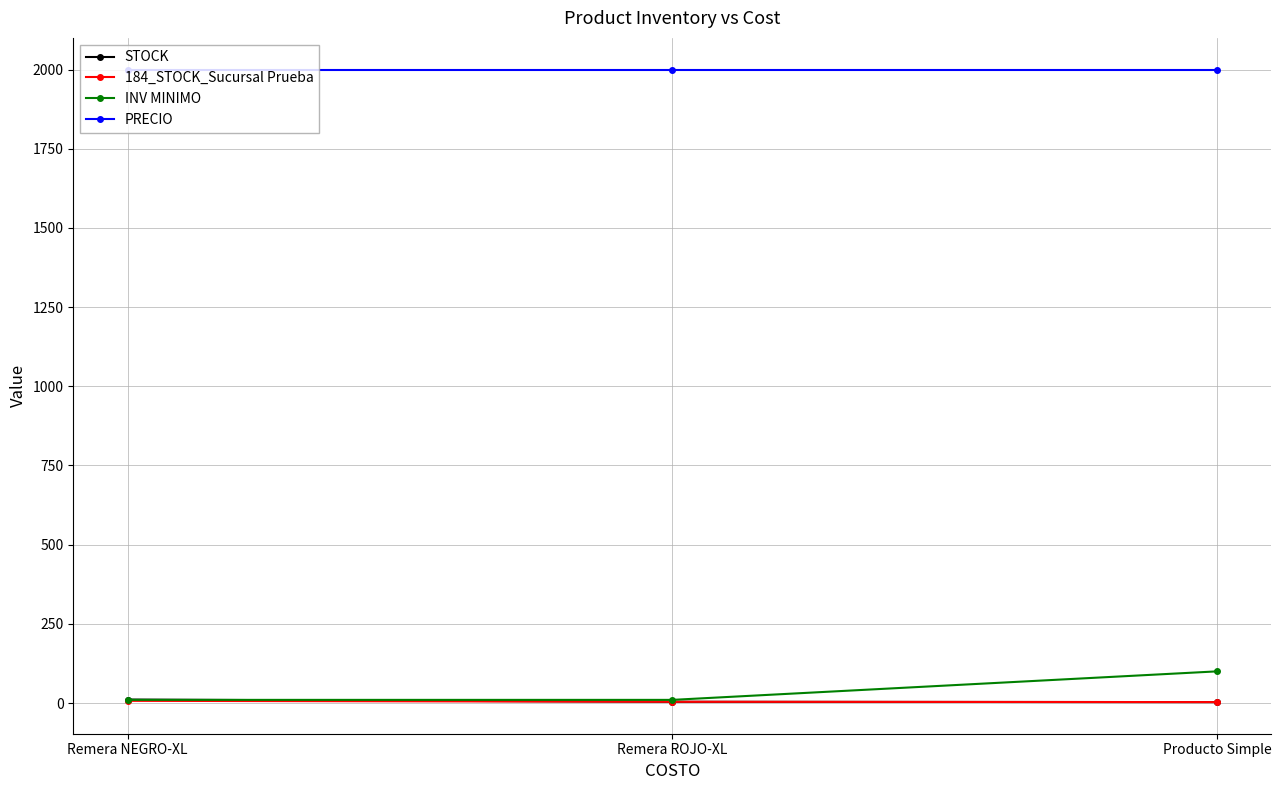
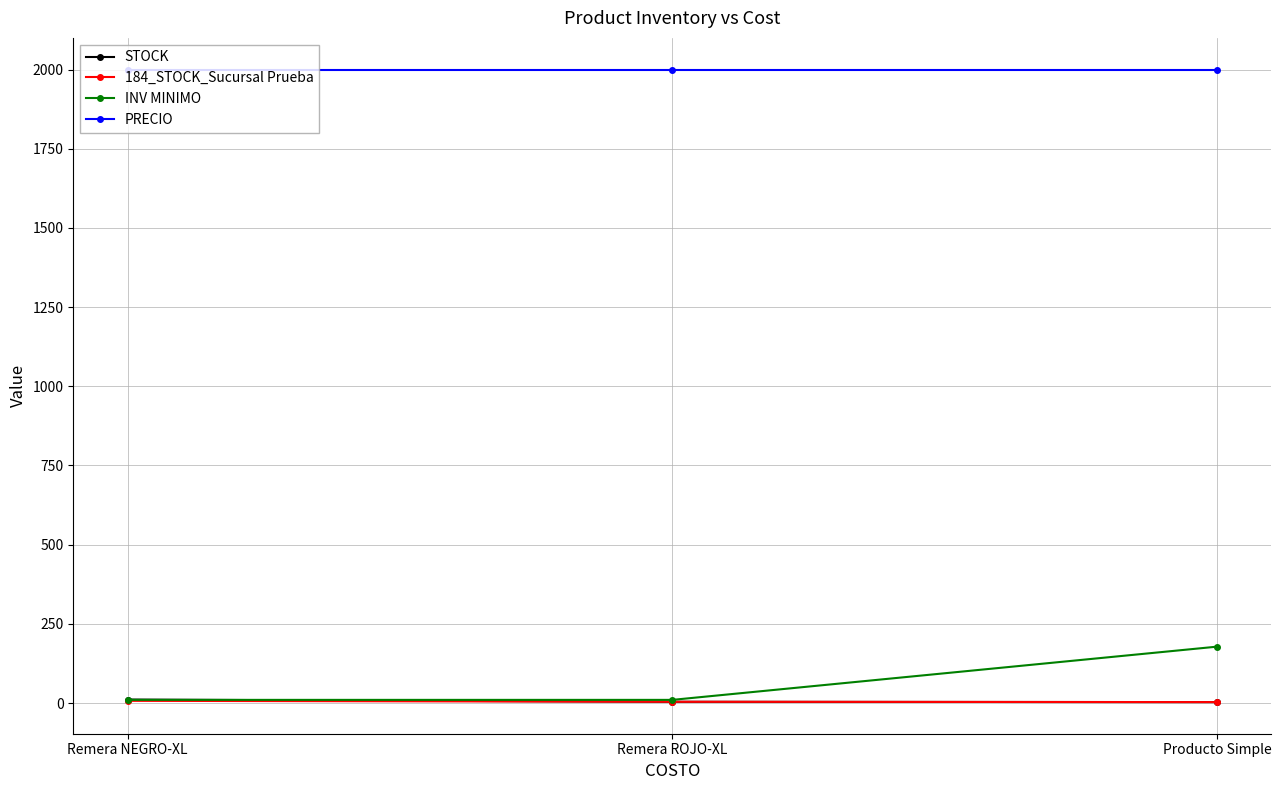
INV MINIMO, Producto Simple: 100 -> 180
